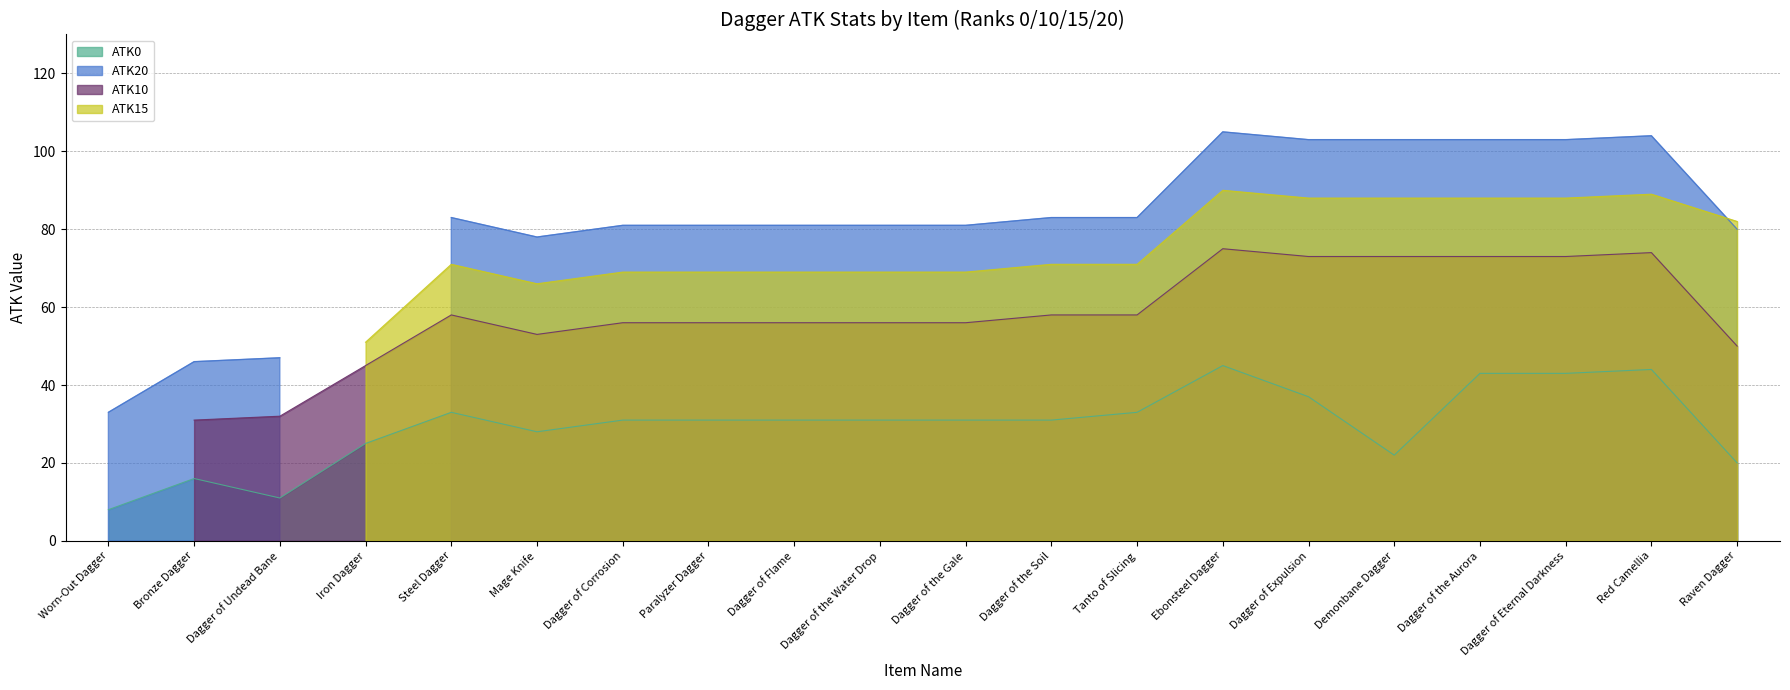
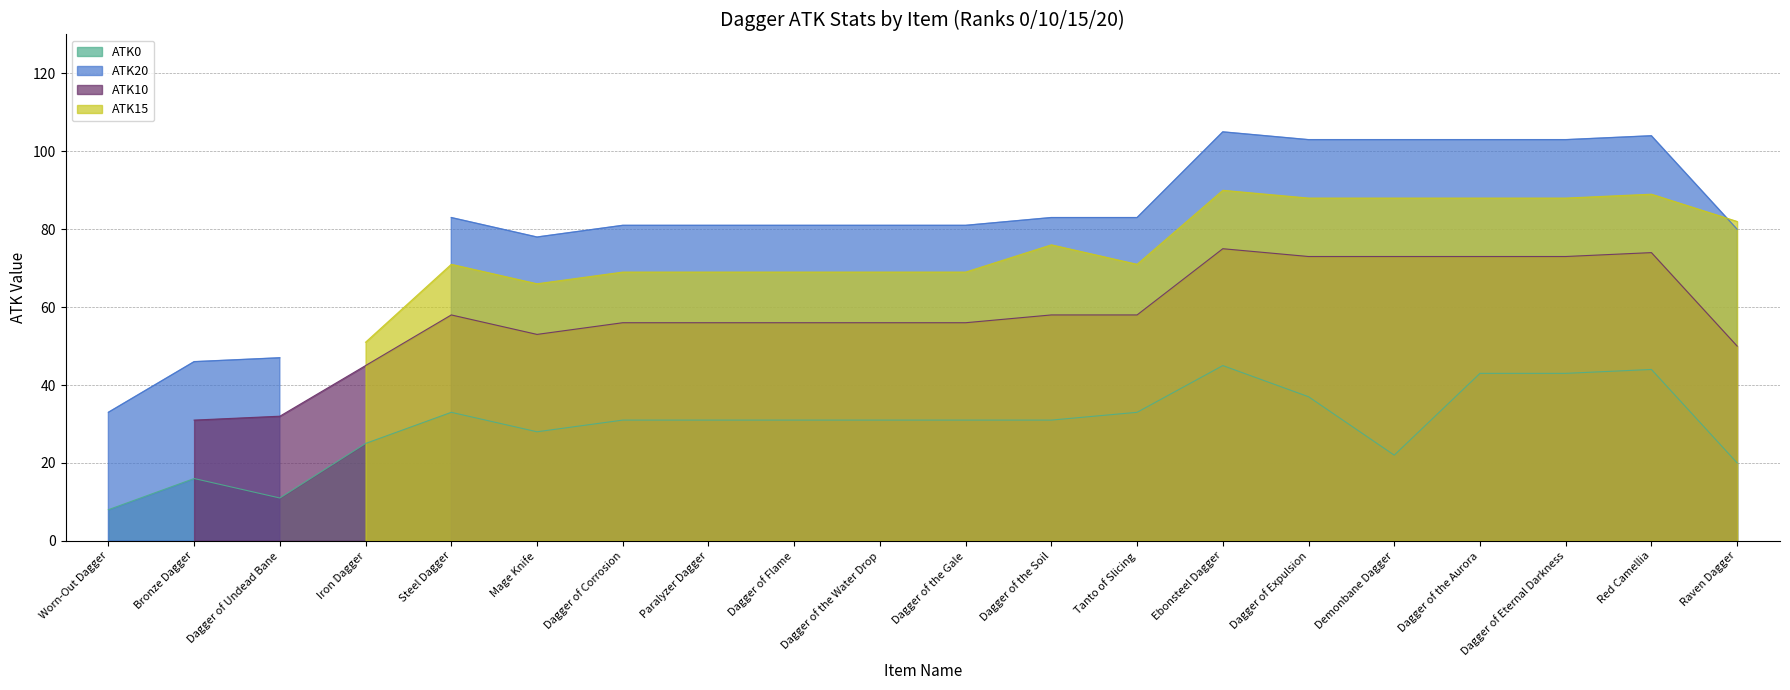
ATK15, Dagger of the Soil: 71 -> 76
